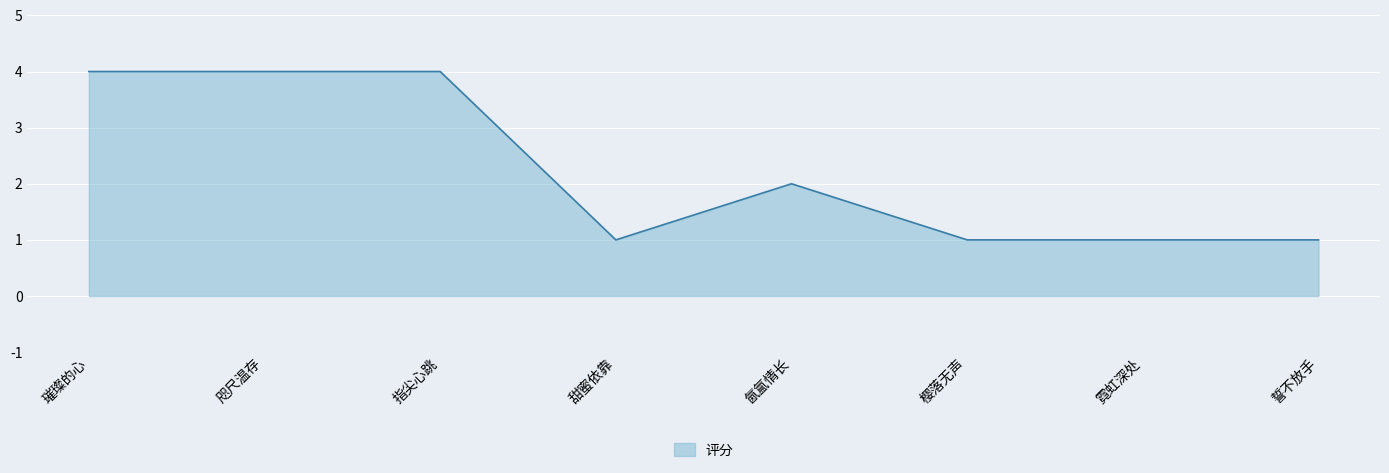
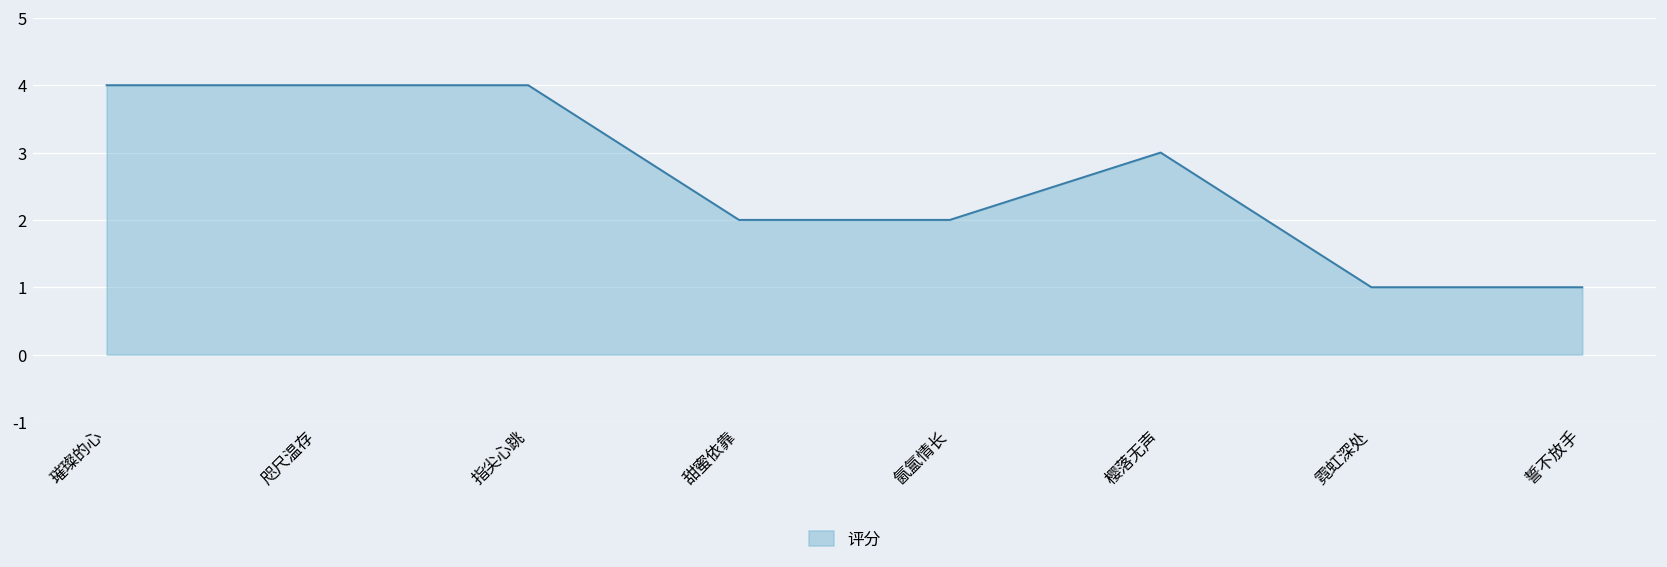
甜蜜依靠: 1 -> 2
樱落无声: 1 -> 3
